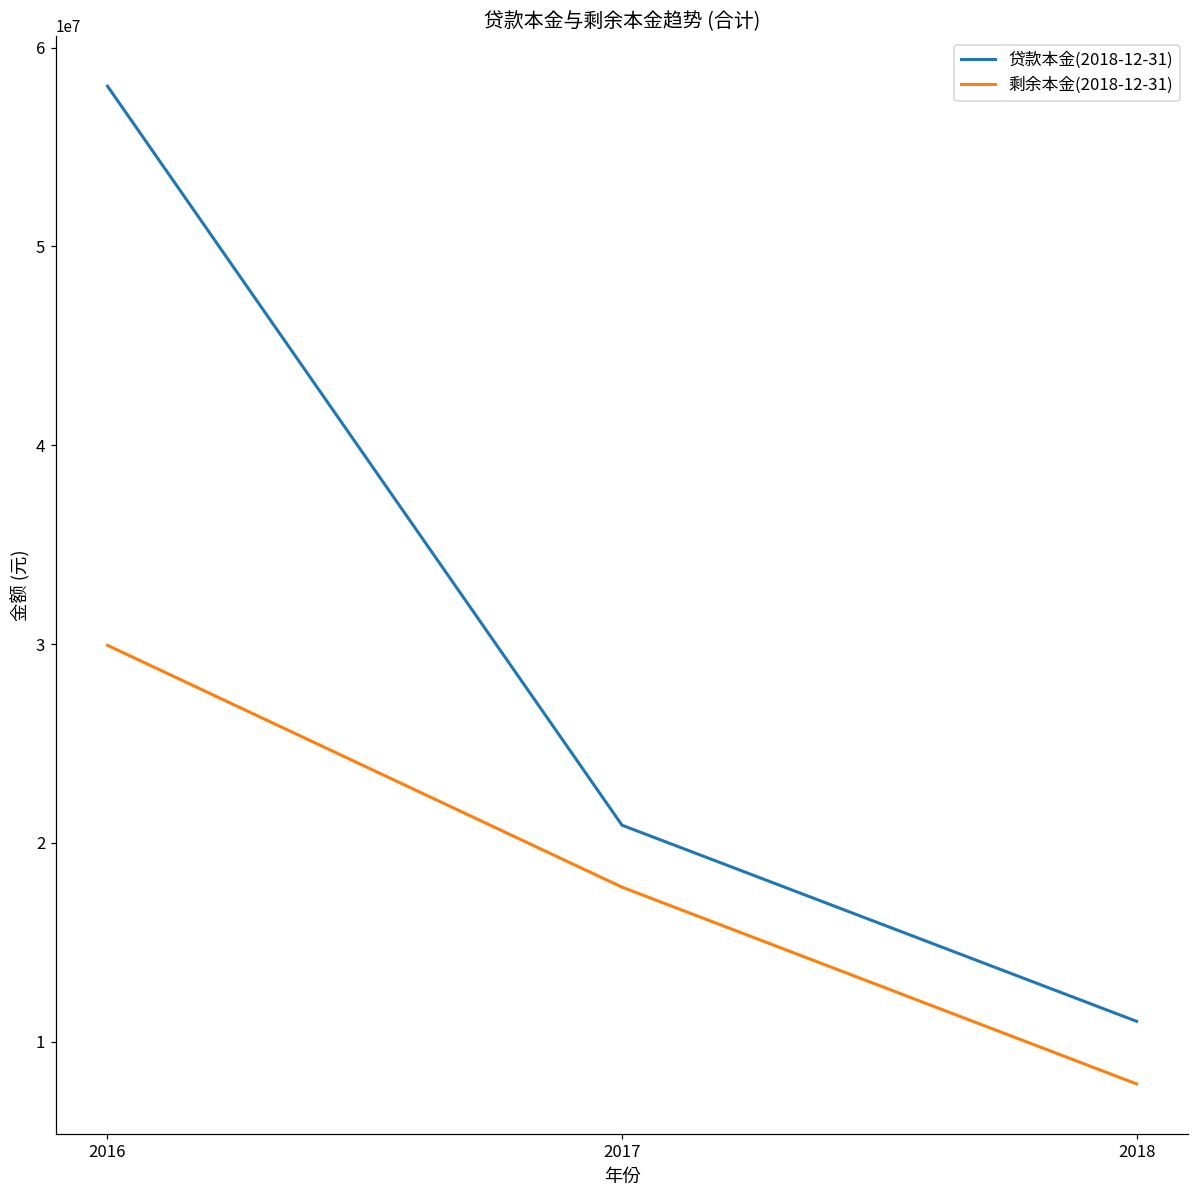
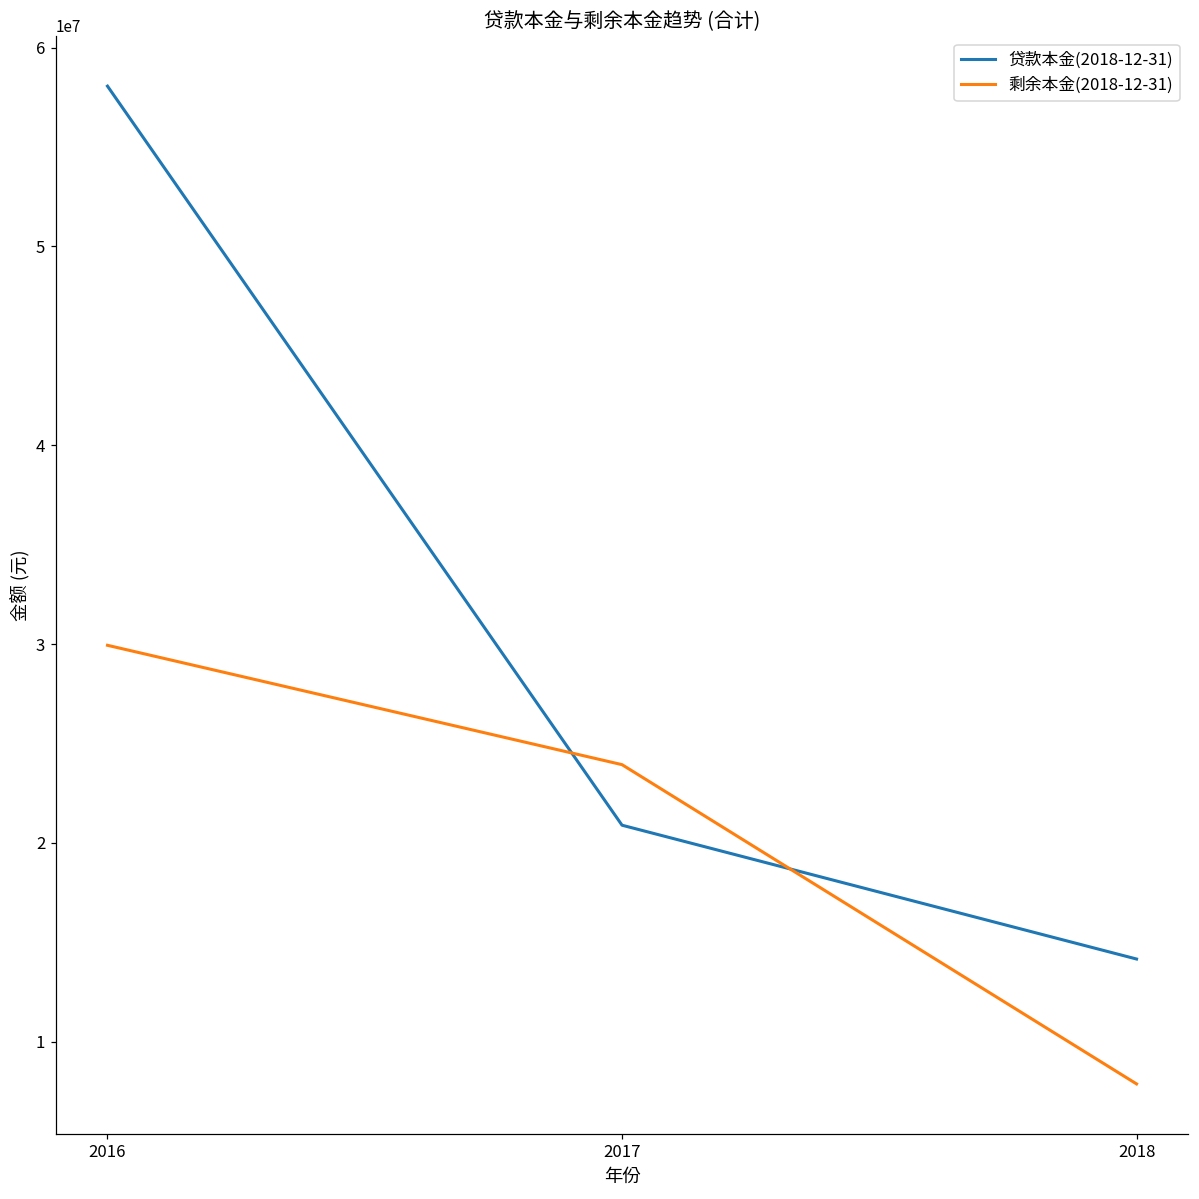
剩余本金(2018-12-31), 2017: 17800000 -> 23900000
贷款本金(2018-12-31), 2018: 11000000 -> 14200000
